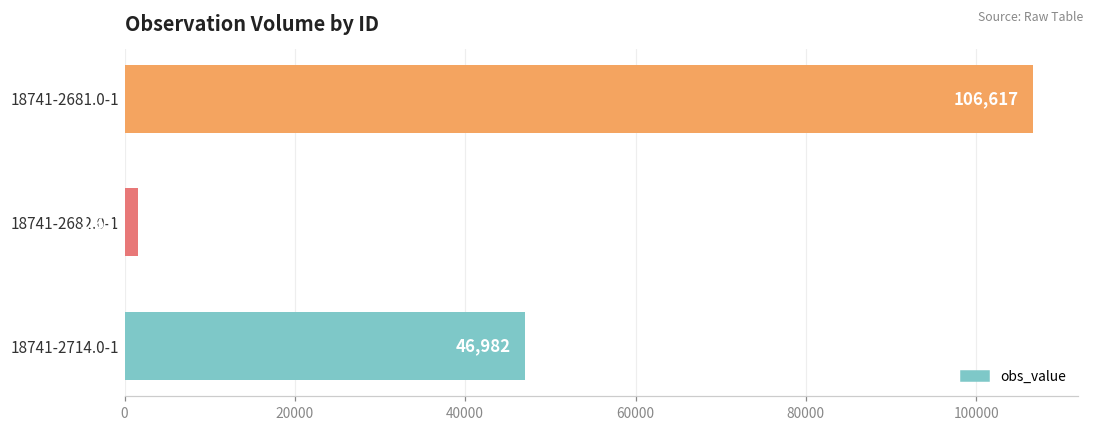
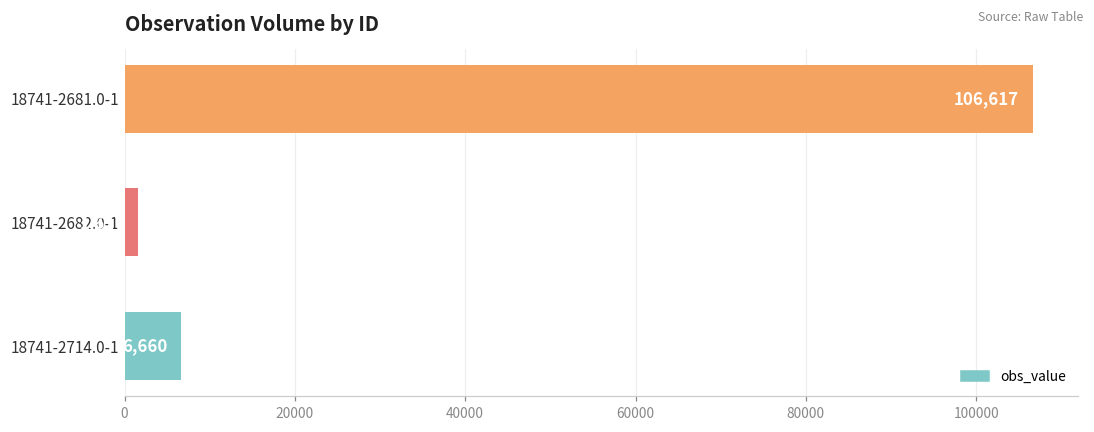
18741-2714.0-1: 46,982 -> 6,660
